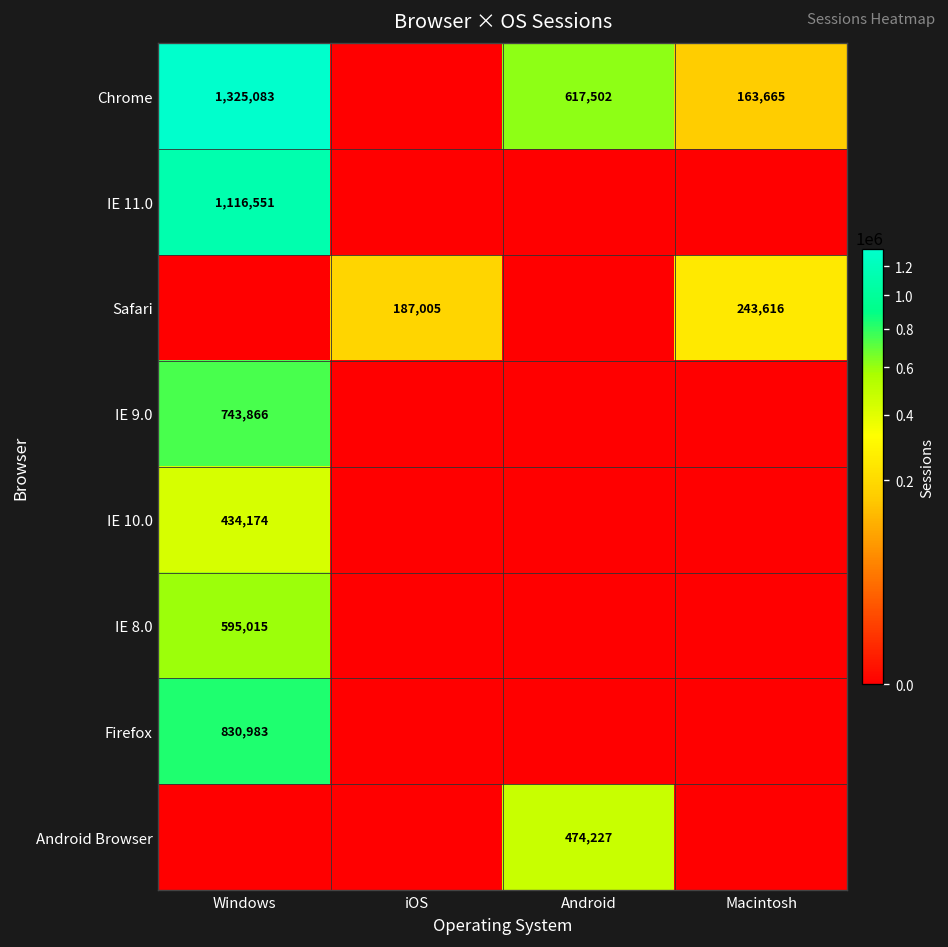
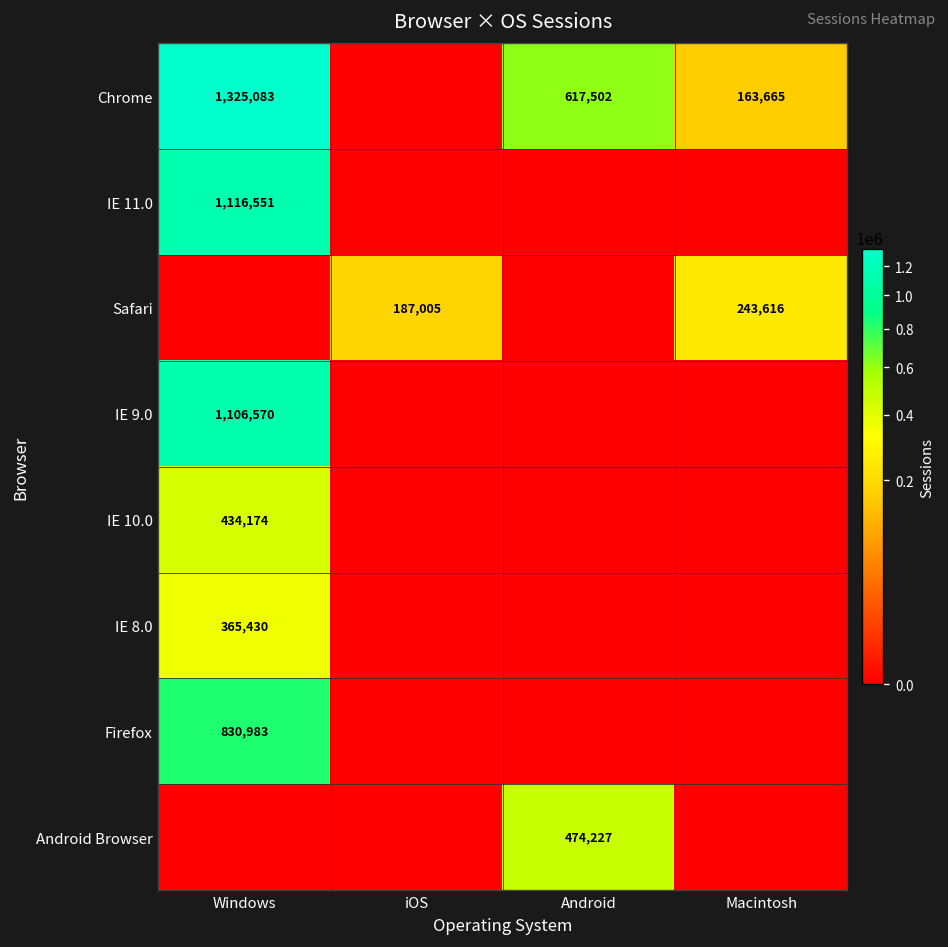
IE 9.0, Windows: 743,866 -> 1,106,570
IE 8.0, Windows: 595,015 -> 365,430
